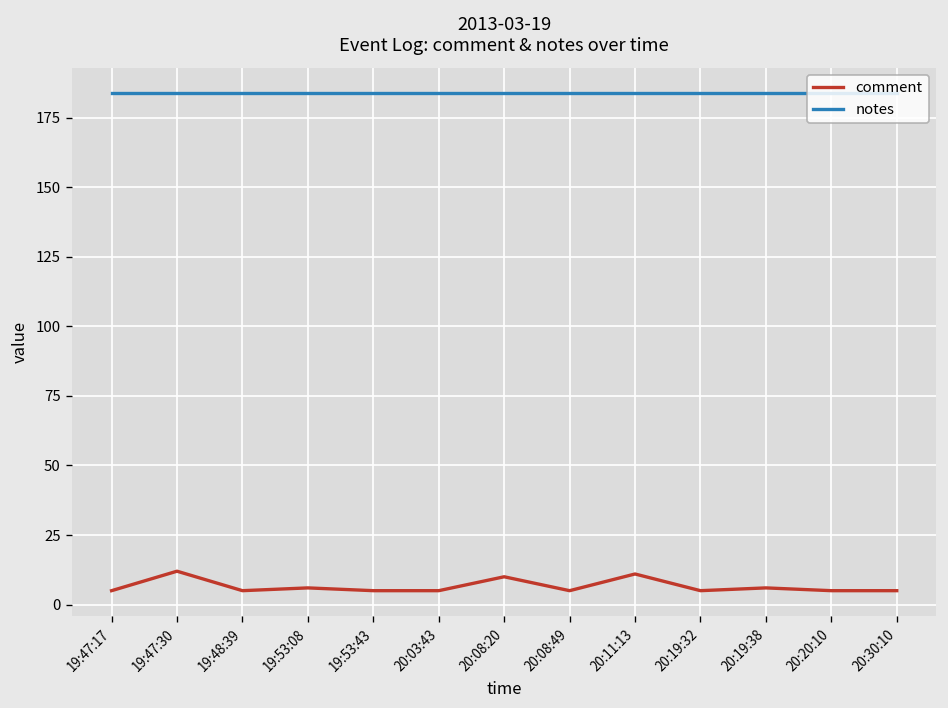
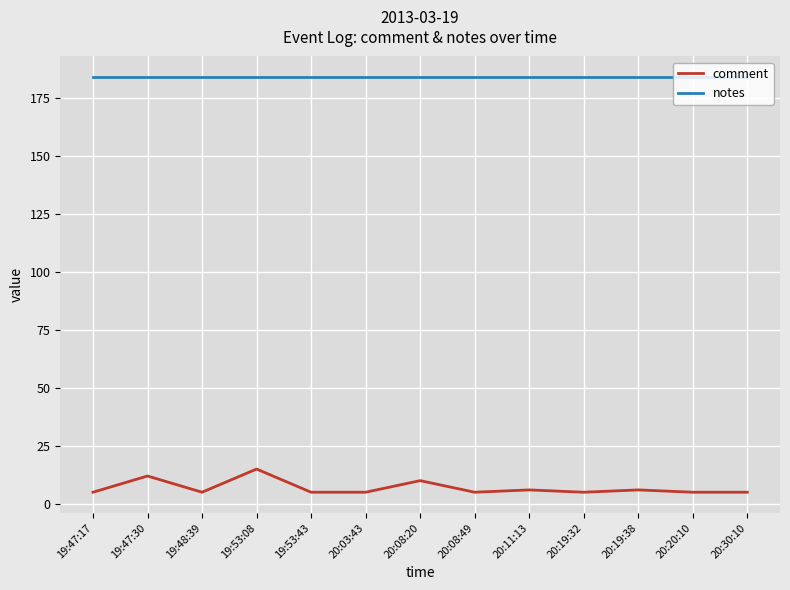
comment, 19:53:08: 6 -> 15
comment, 20:11:13: 11 -> 6
